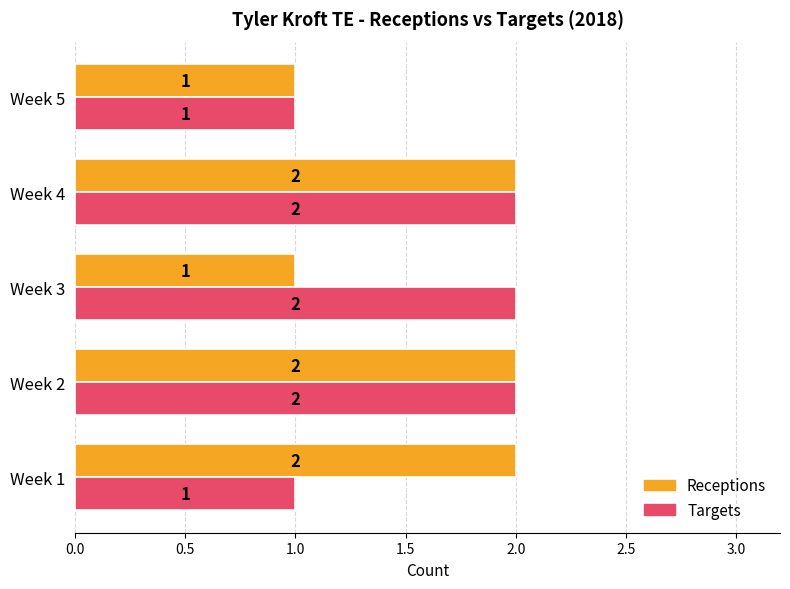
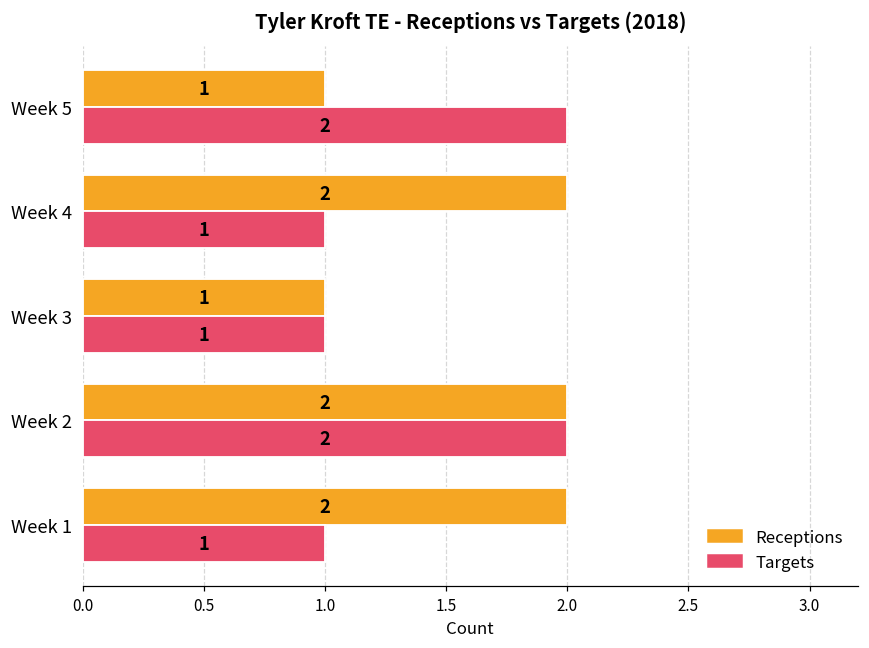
Targets, Week 5: 1 -> 2
Targets, Week 4: 2 -> 1
Targets, Week 3: 2 -> 1
